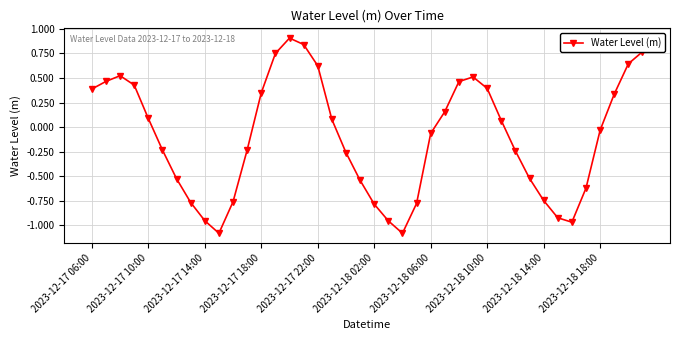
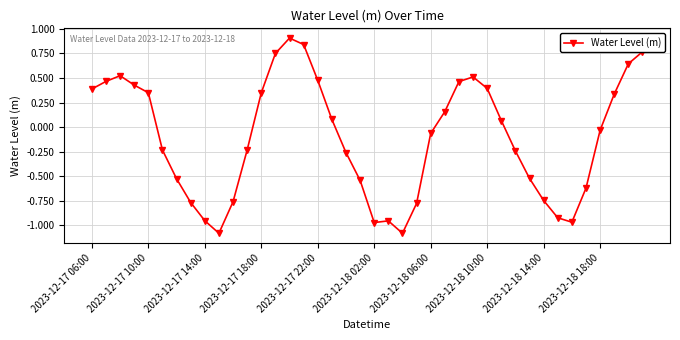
2023-12-17 10:00: 0.1 -> 0.3
2023-12-17 22:00: 0.6 -> 0.5
2023-12-18 02:00: -0.8 -> -1.0
